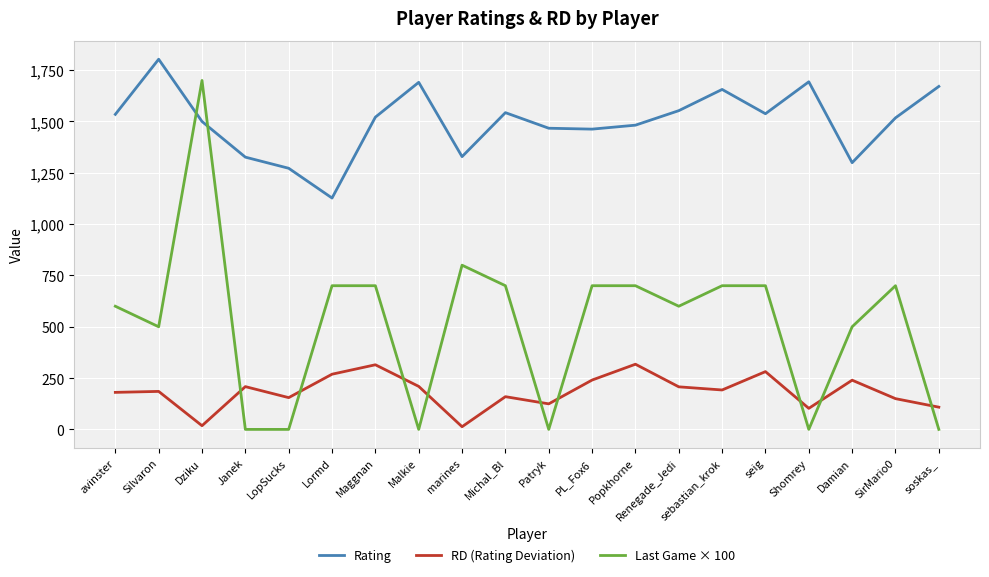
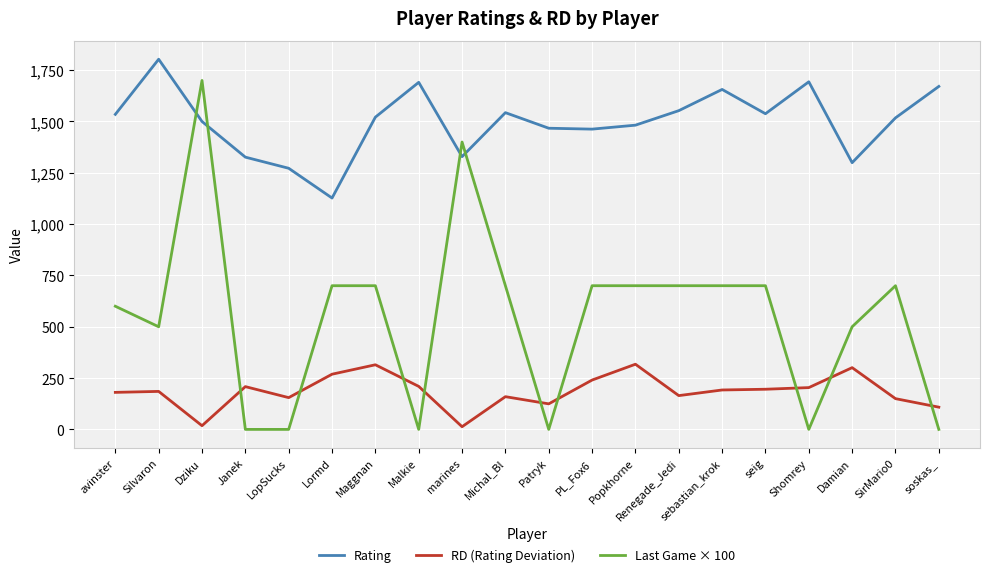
Last Game × 100, marines: 800 -> 1,400
RD (Rating Deviation), Renegade_Jedi: 210 -> 160
Last Game × 100, Renegade_Jedi: 600 -> 700
RD (Rating Deviation), seig: 280 -> 200
RD (Rating Deviation), Shomrey: 100 -> 200
RD (Rating Deviation), Damian: 240 -> 300
